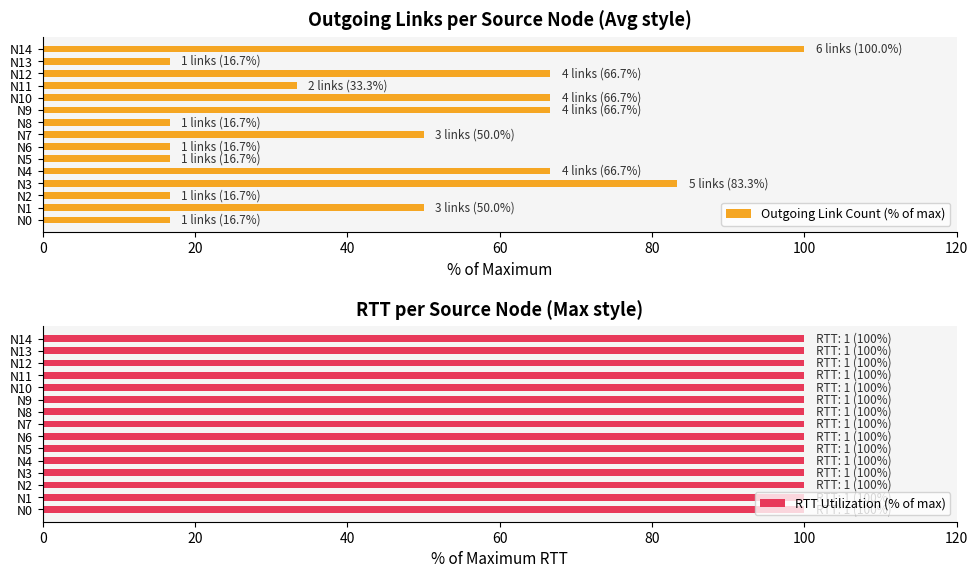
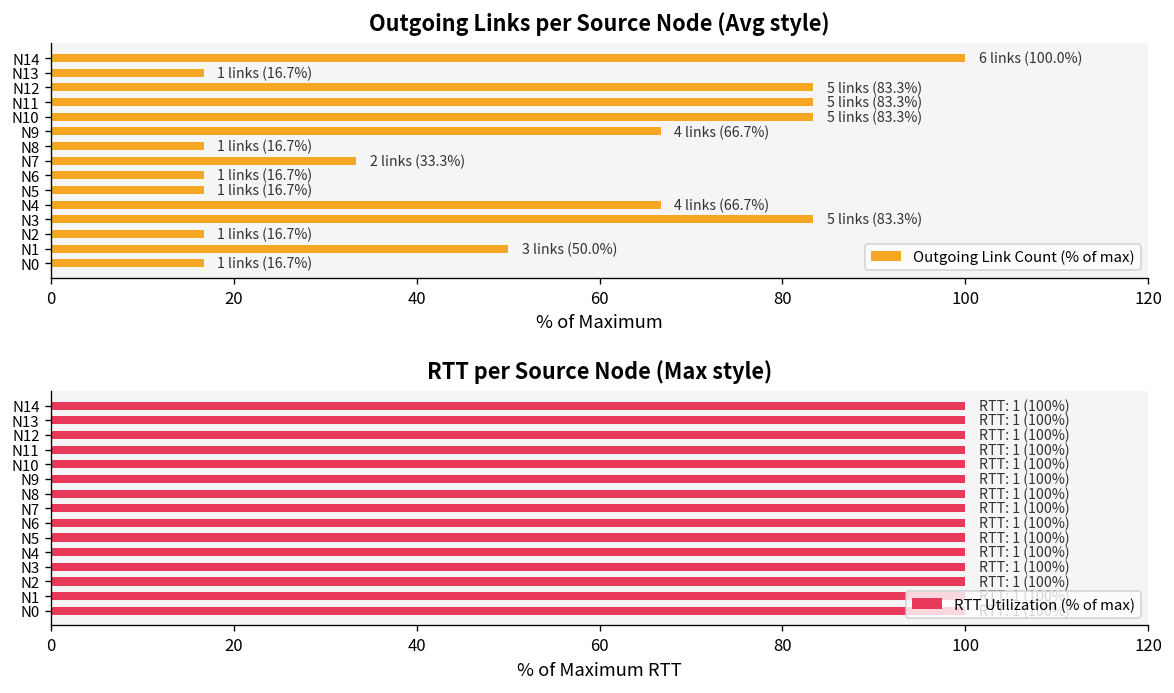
Outgoing Links per Source Node (Avg style), N12: 4 links (66.7%) -> 5 links (83.3%)
Outgoing Links per Source Node (Avg style), N11: 2 links (33.3%) -> 5 links (83.3%)
Outgoing Links per Source Node (Avg style), N10: 4 links (66.7%) -> 5 links (83.3%)
Outgoing Links per Source Node (Avg style), N7: 3 links (50.0%) -> 2 links (33.3%)
